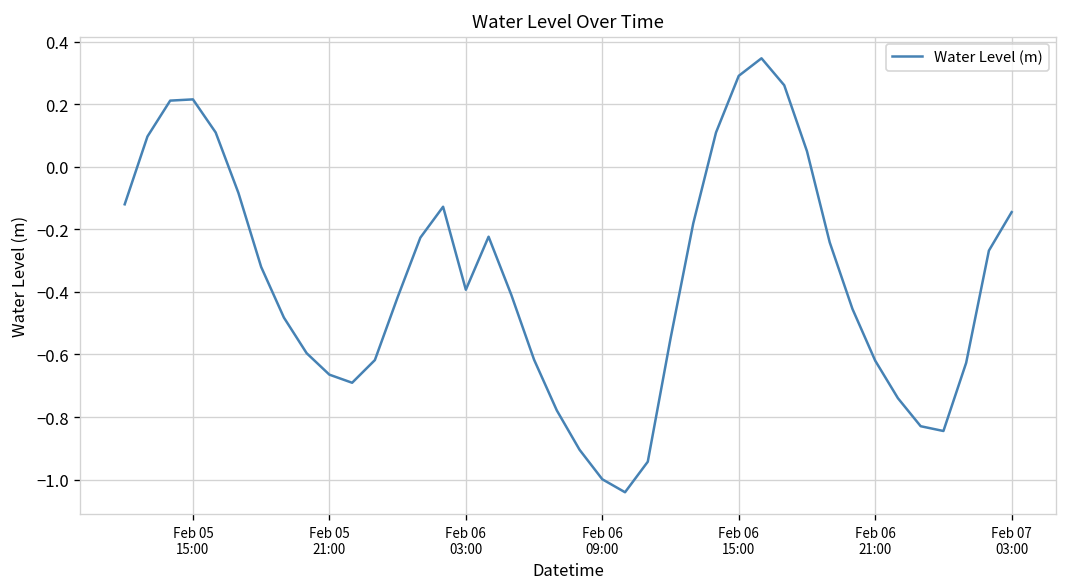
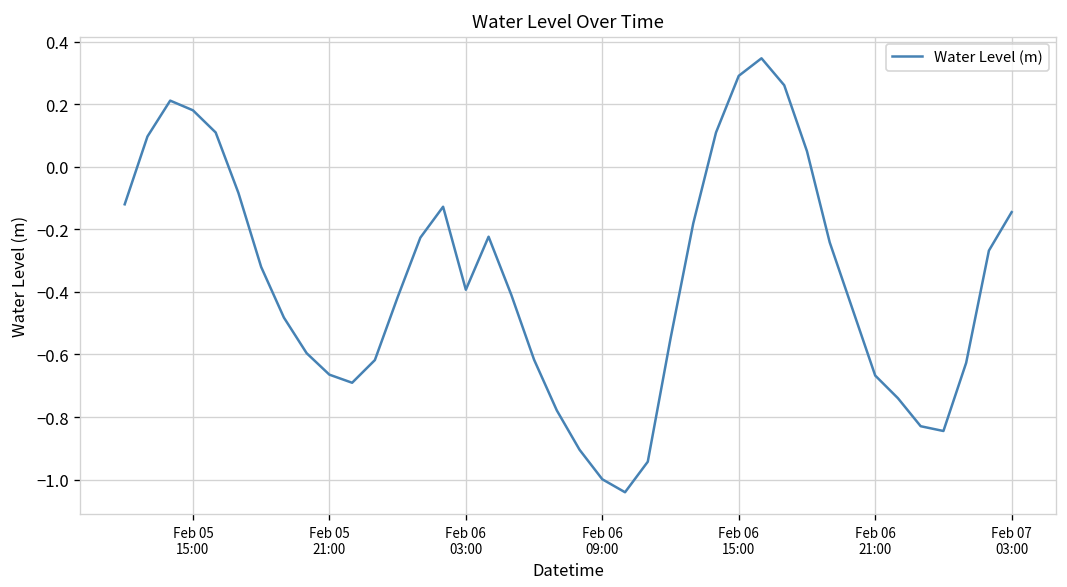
Feb 05 15:00: 0.22 -> 0.18
Feb 06 21:00: -0.62 -> -0.67
